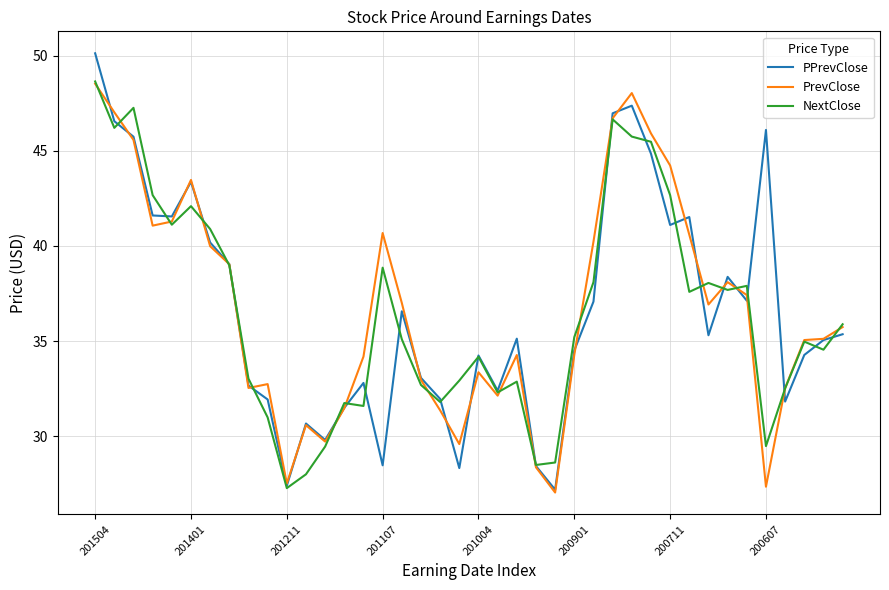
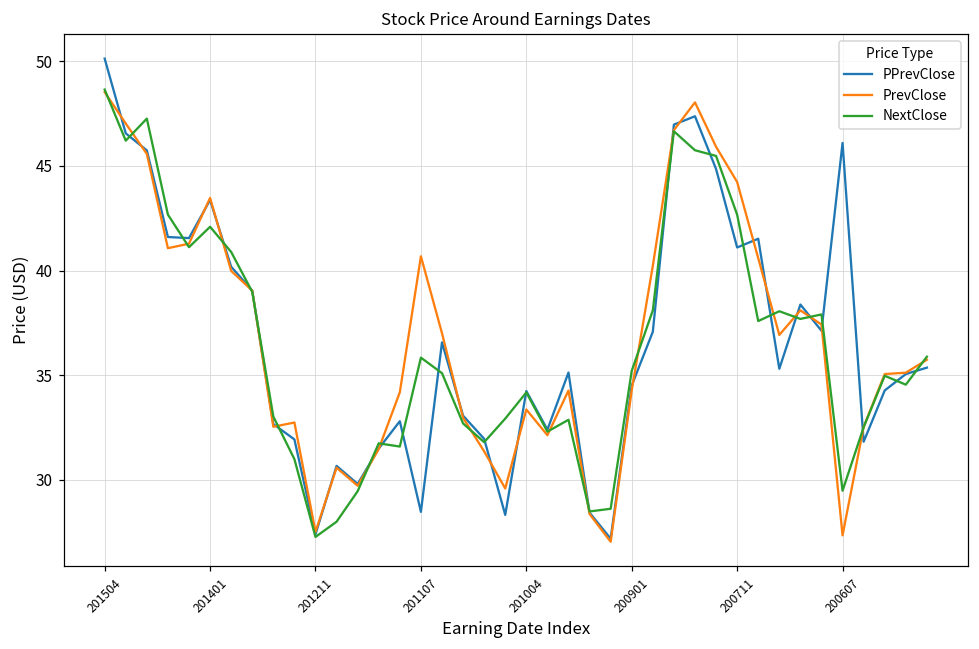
NextClose, 201107: 38.9 -> 35.8
